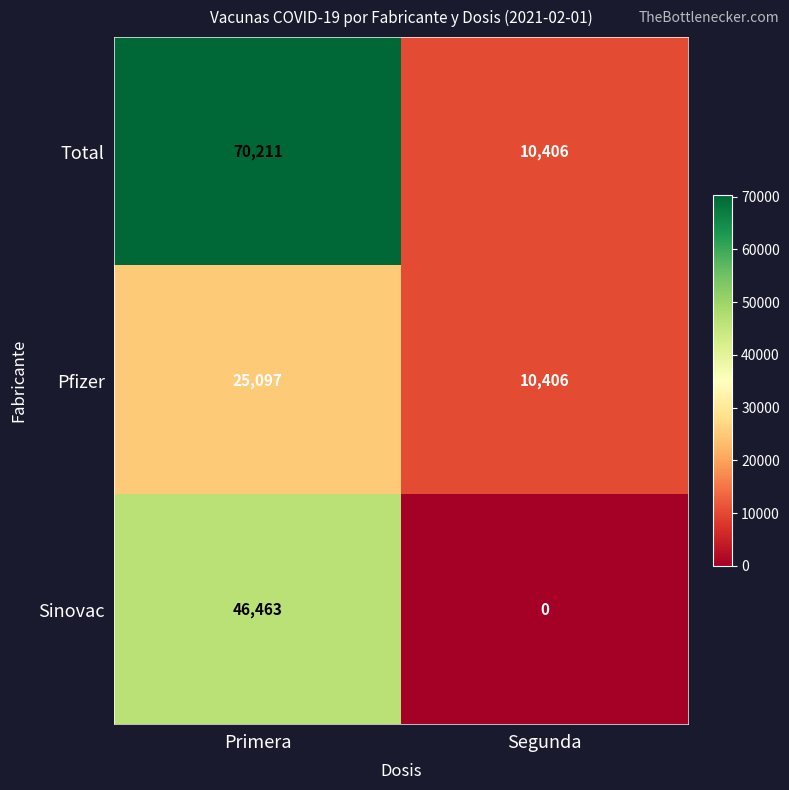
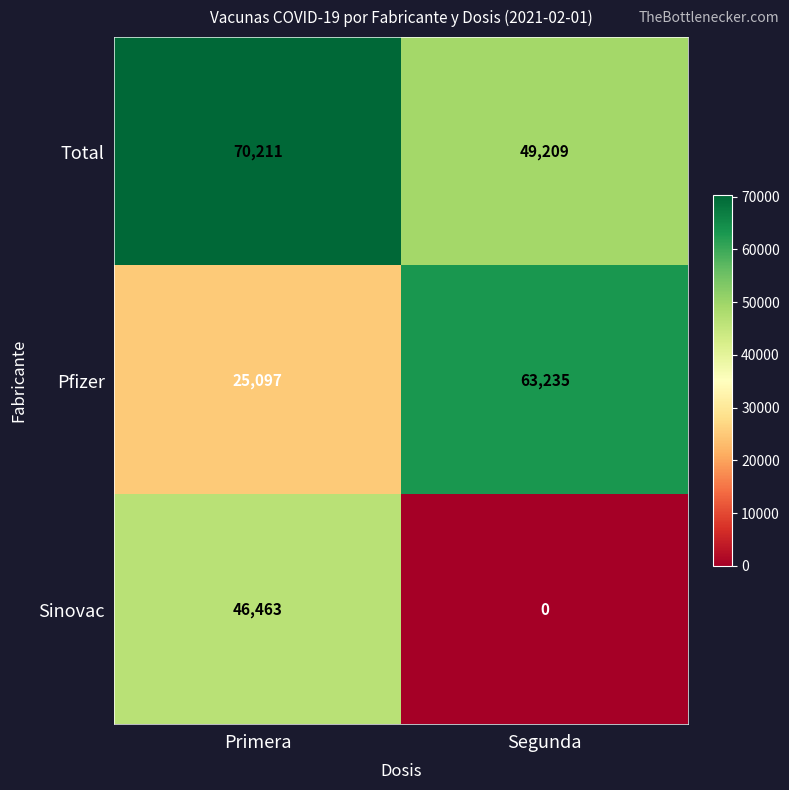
Total, Segunda: 10,406 -> 49,209
Pfizer, Segunda: 10,406 -> 63,235
